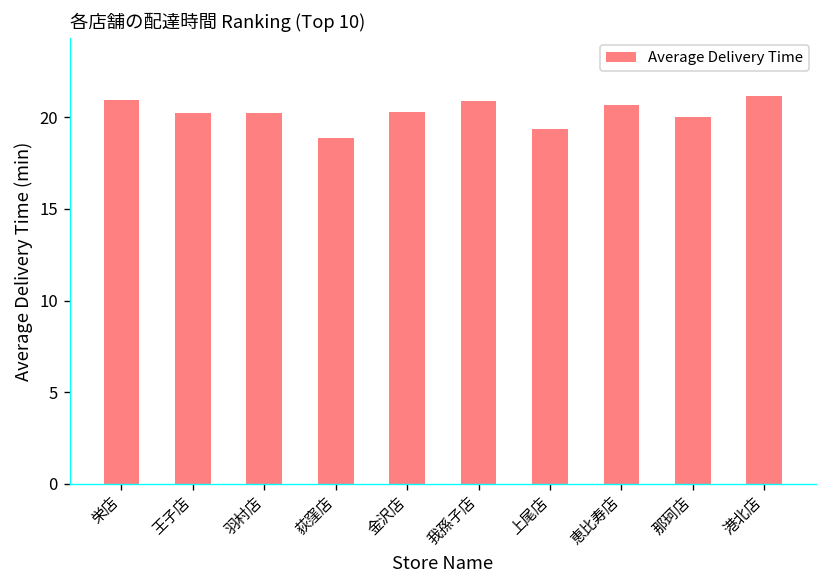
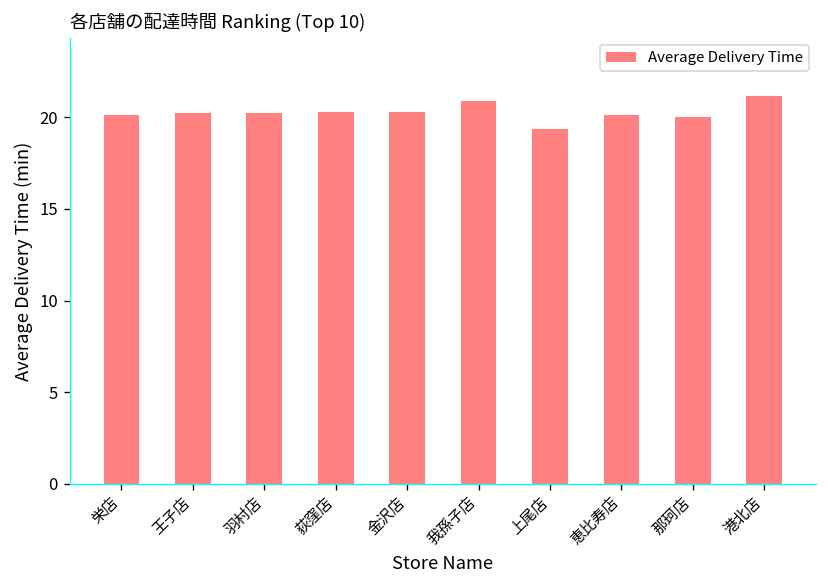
栄店: 21.0 -> 20.1
荻窪店: 18.9 -> 20.3
恵比寿店: 20.7 -> 20.1
